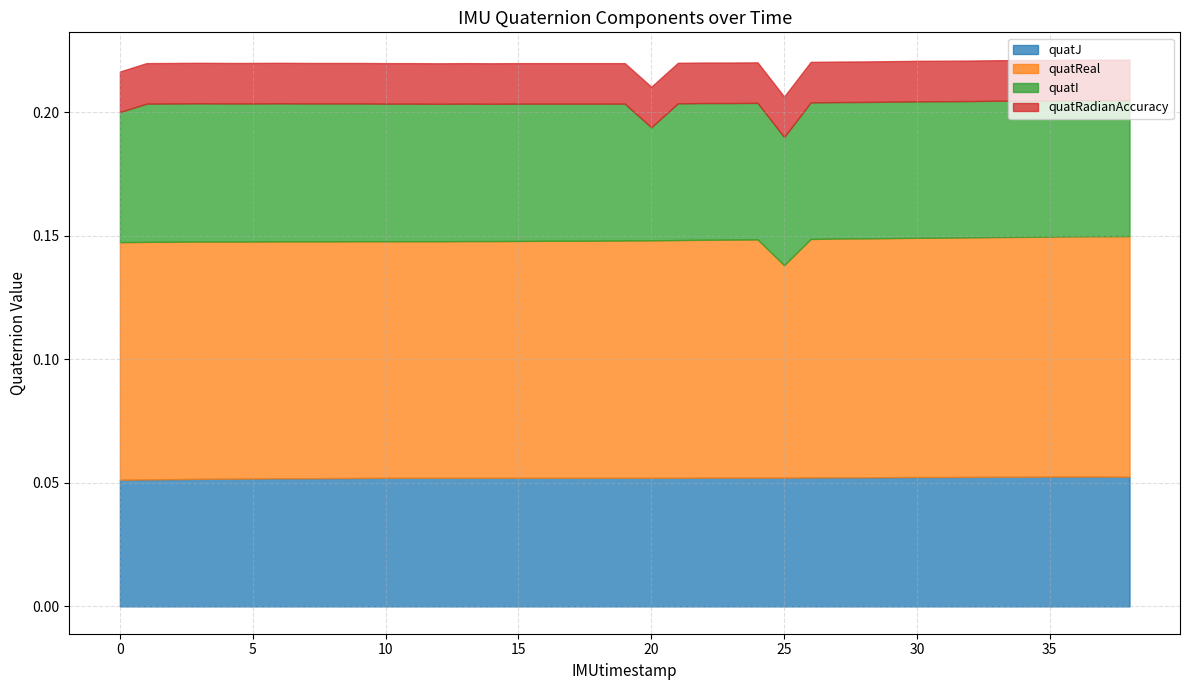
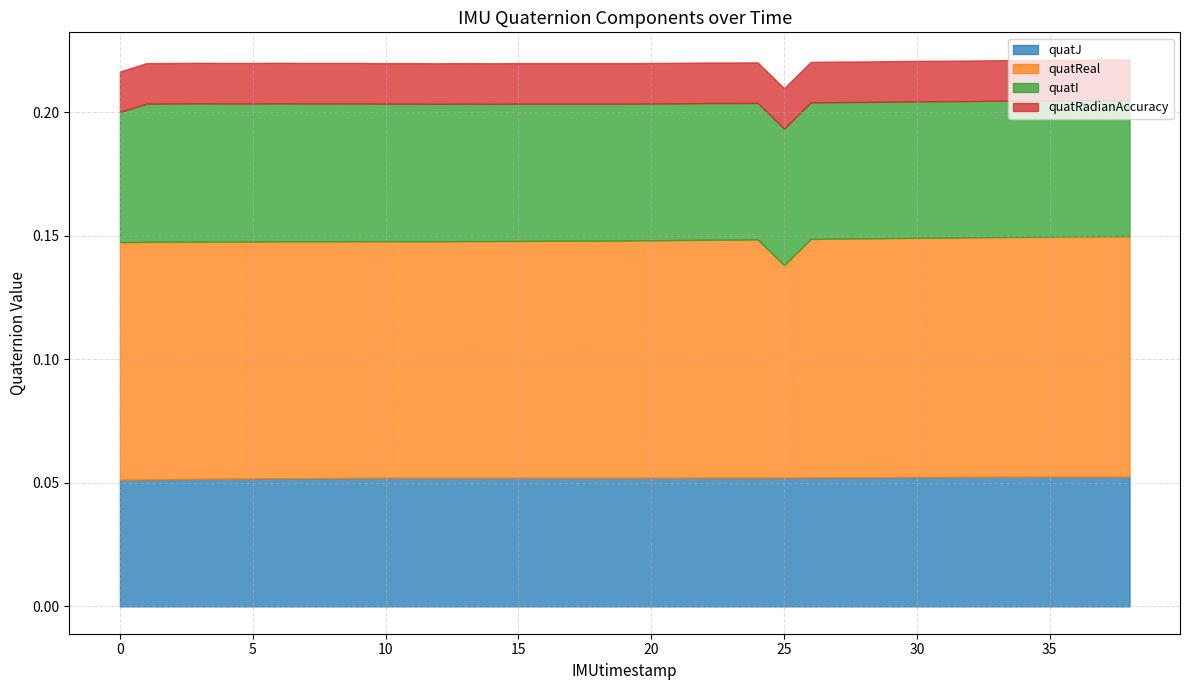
quatI, 20: 0.046 -> 0.055
quatI, 25: 0.052 -> 0.055
